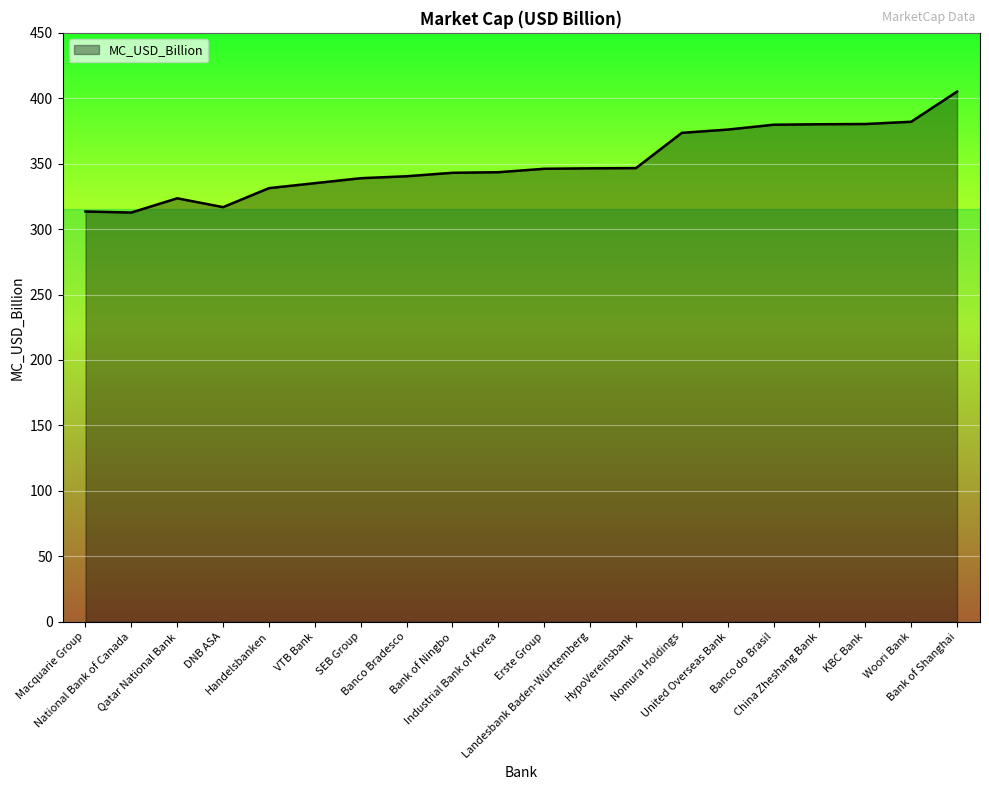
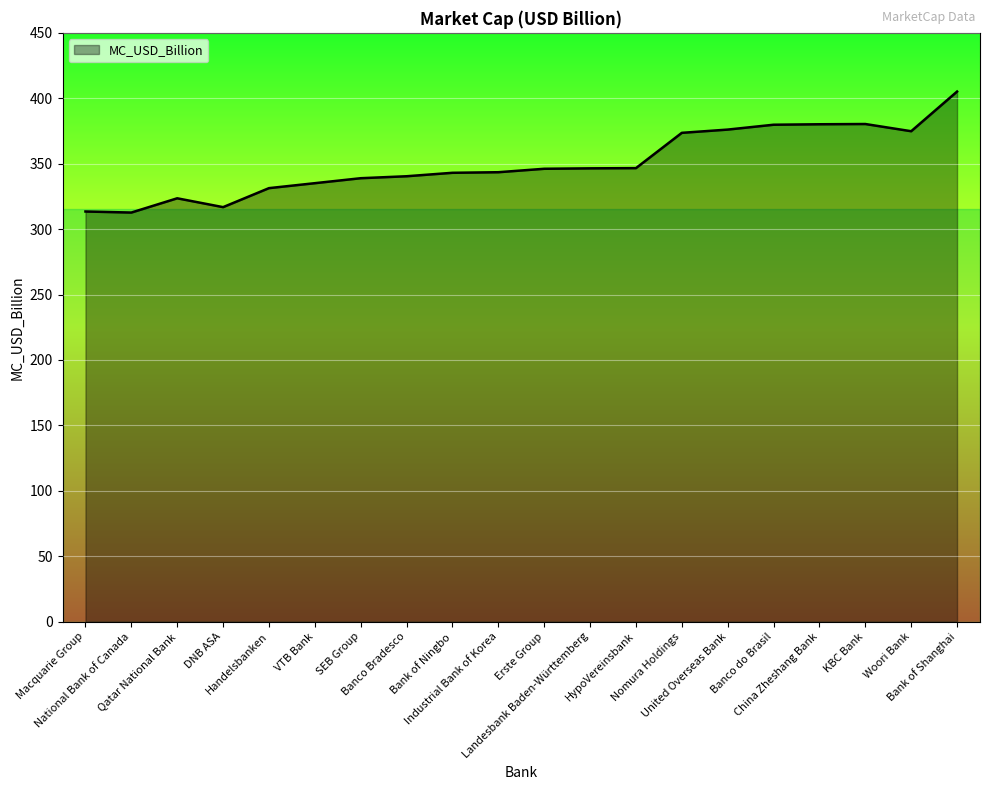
Woori Bank: 382 -> 375
